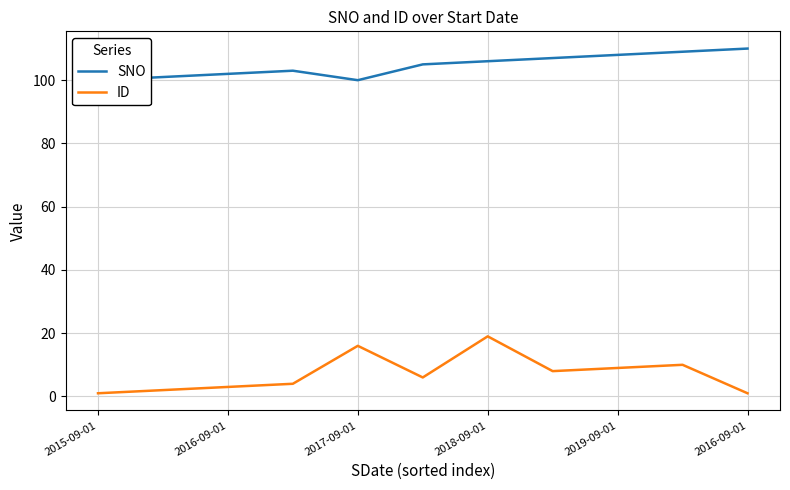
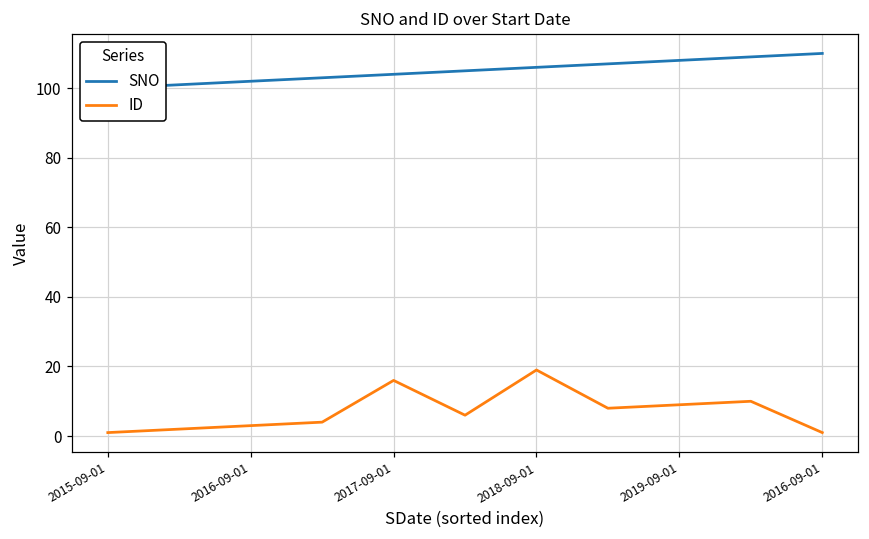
SNO, 2017-09-01: 100 -> 104
